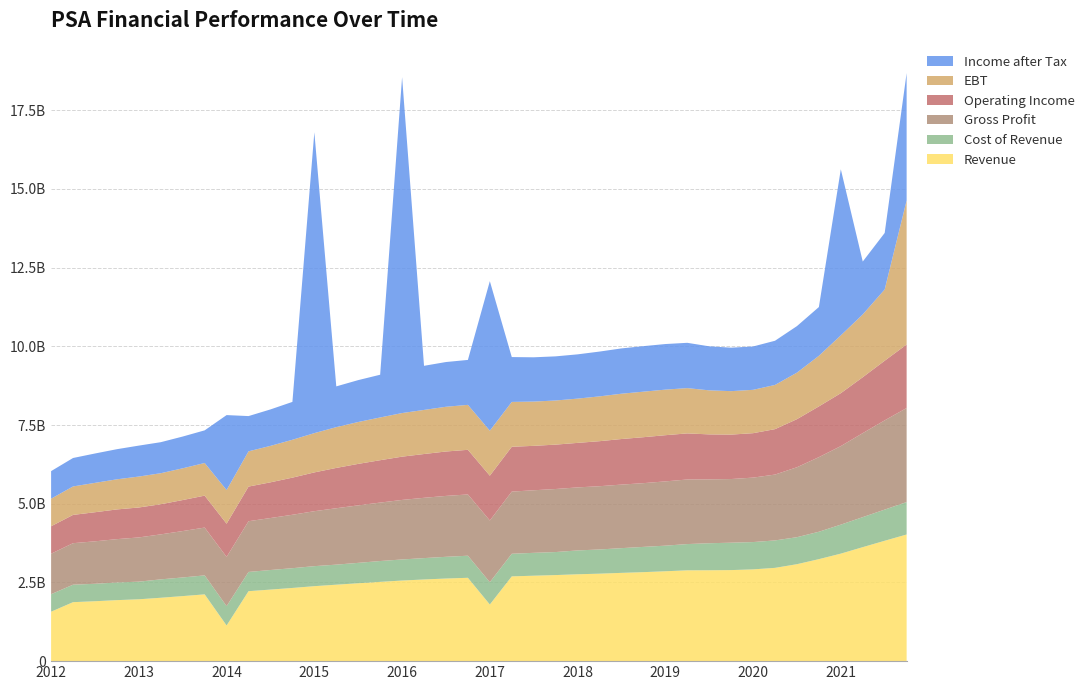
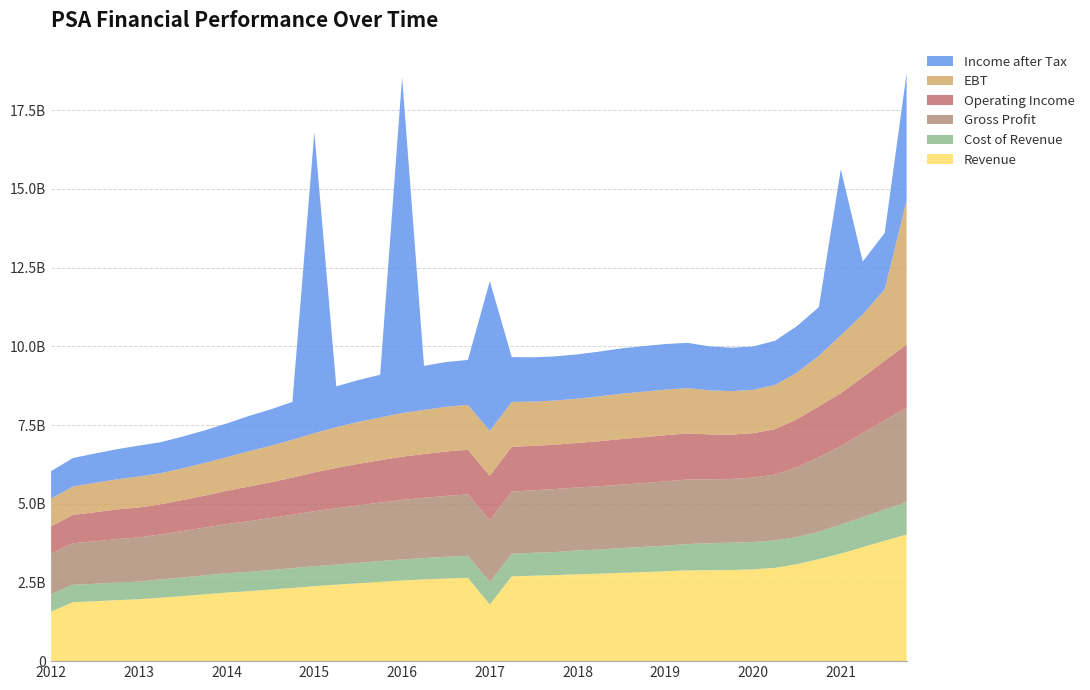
Revenue, 2014: 1100000000 -> 2200000000
Income after Tax, 2014: 2400000000 -> 1100000000
